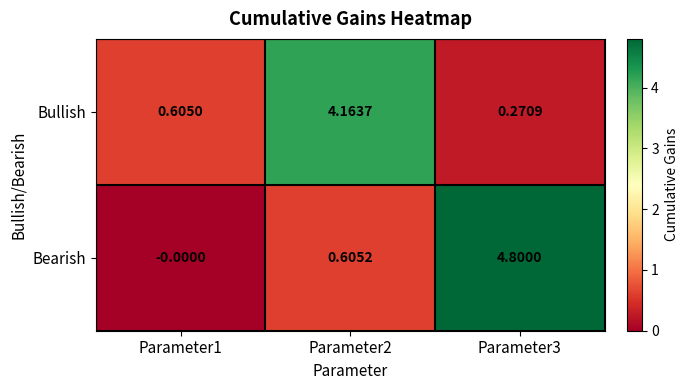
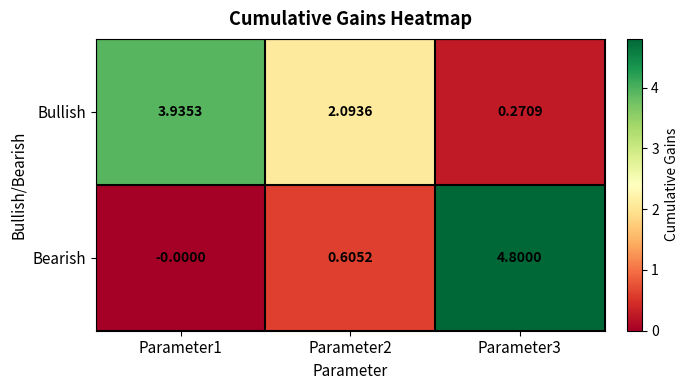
Bullish, Parameter1: 0.6050 -> 3.9353
Bullish, Parameter2: 4.1637 -> 2.0936
